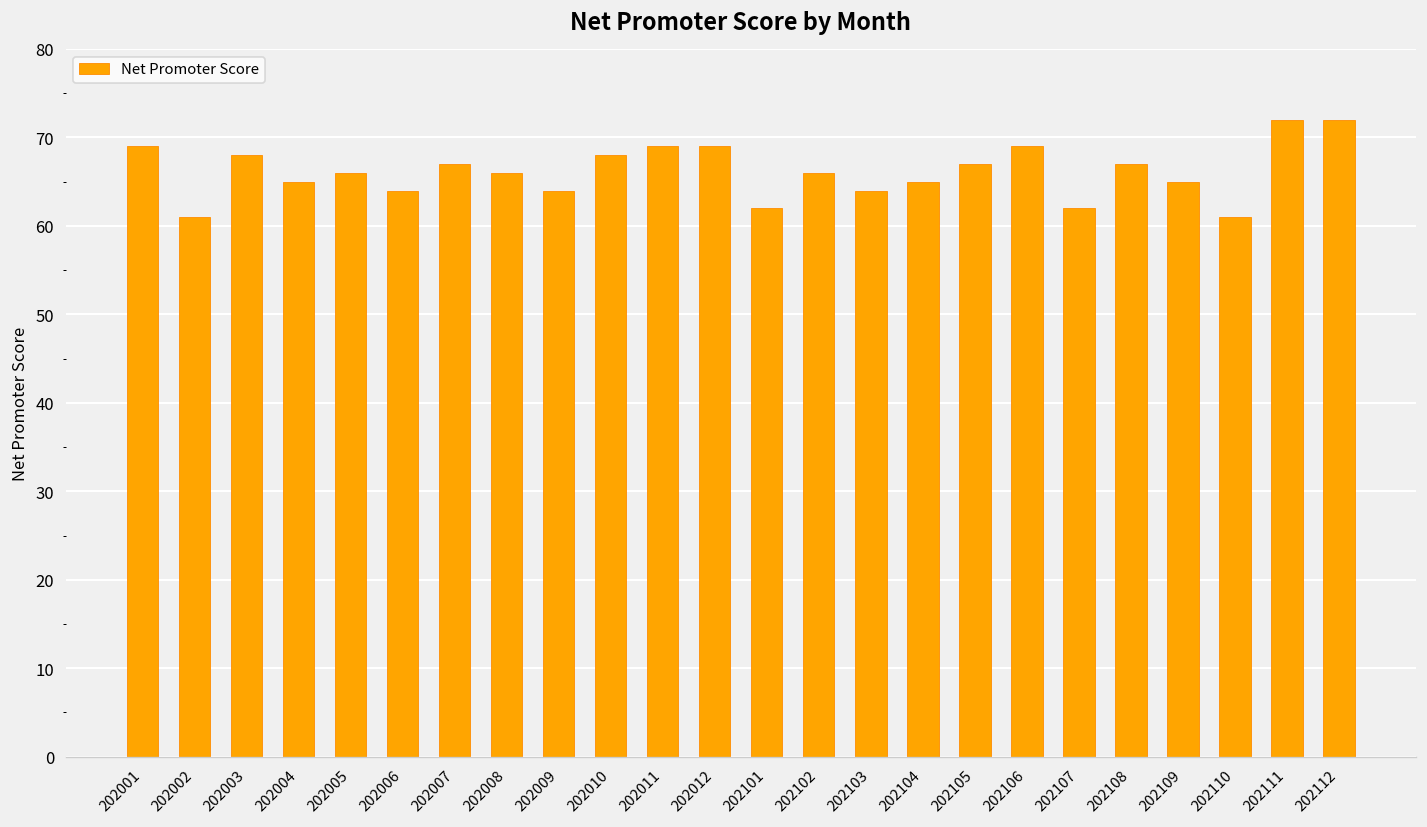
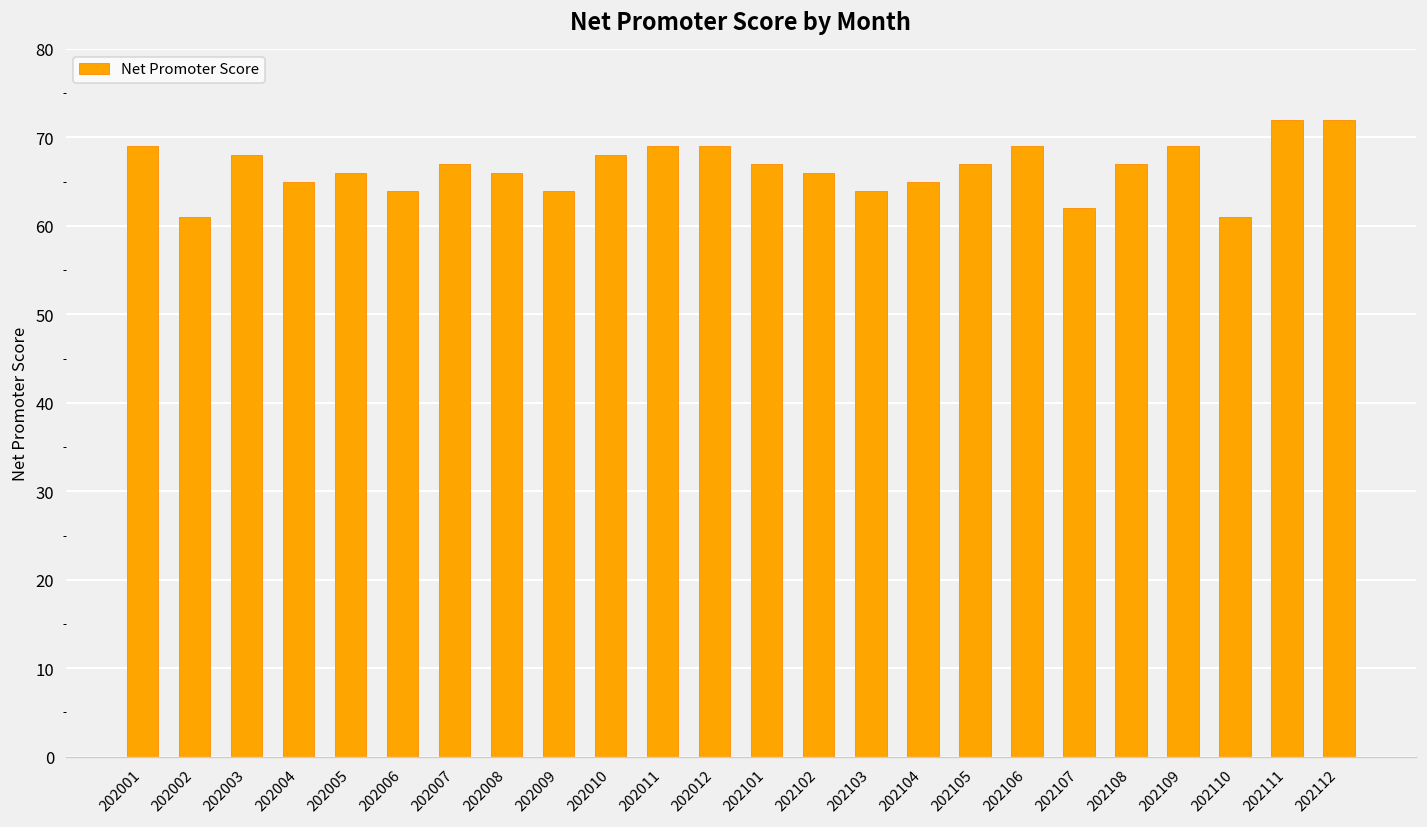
202101: 62 -> 67
202109: 65 -> 69
